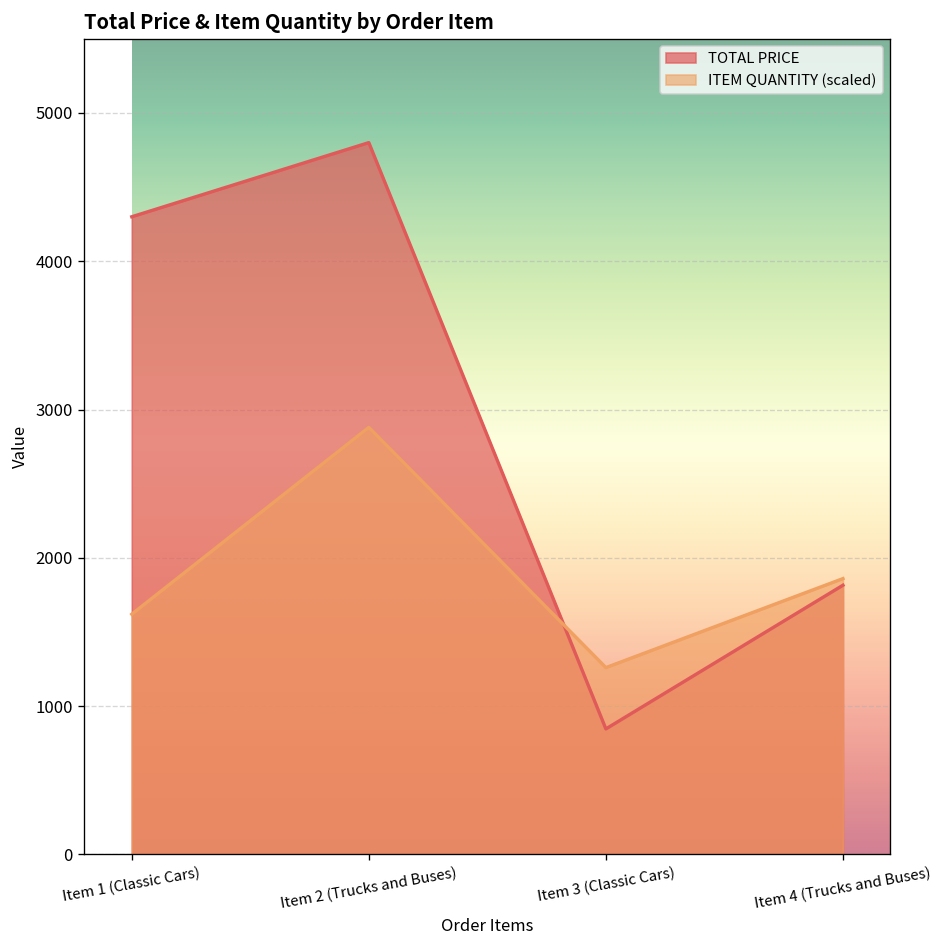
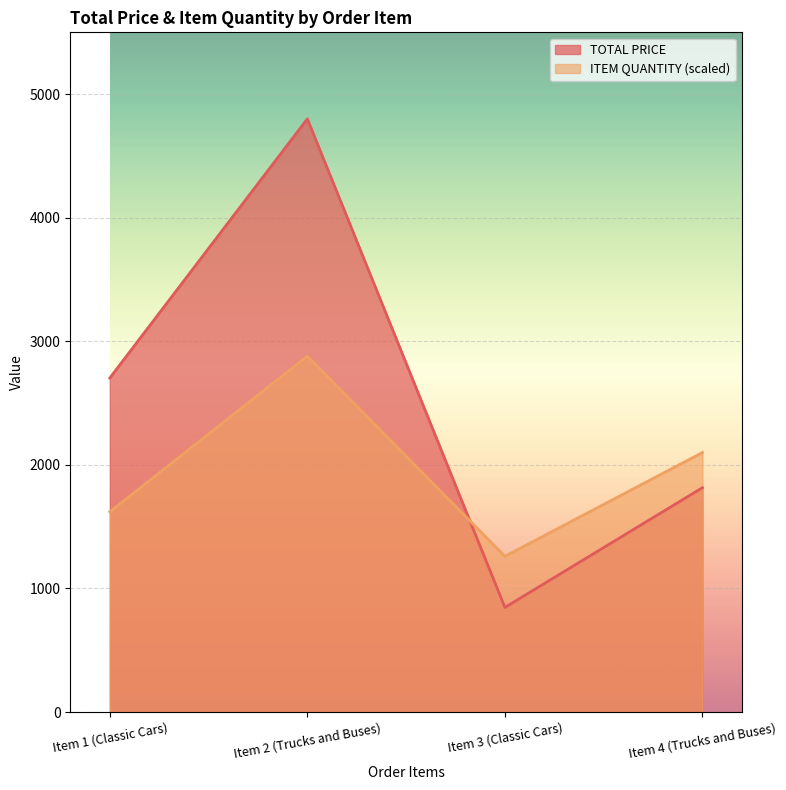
TOTAL PRICE, Item 1 (Classic Cars): 4300 -> 2700
ITEM QUANTITY (scaled), Item 4 (Trucks and Buses): 1860 -> 2100
